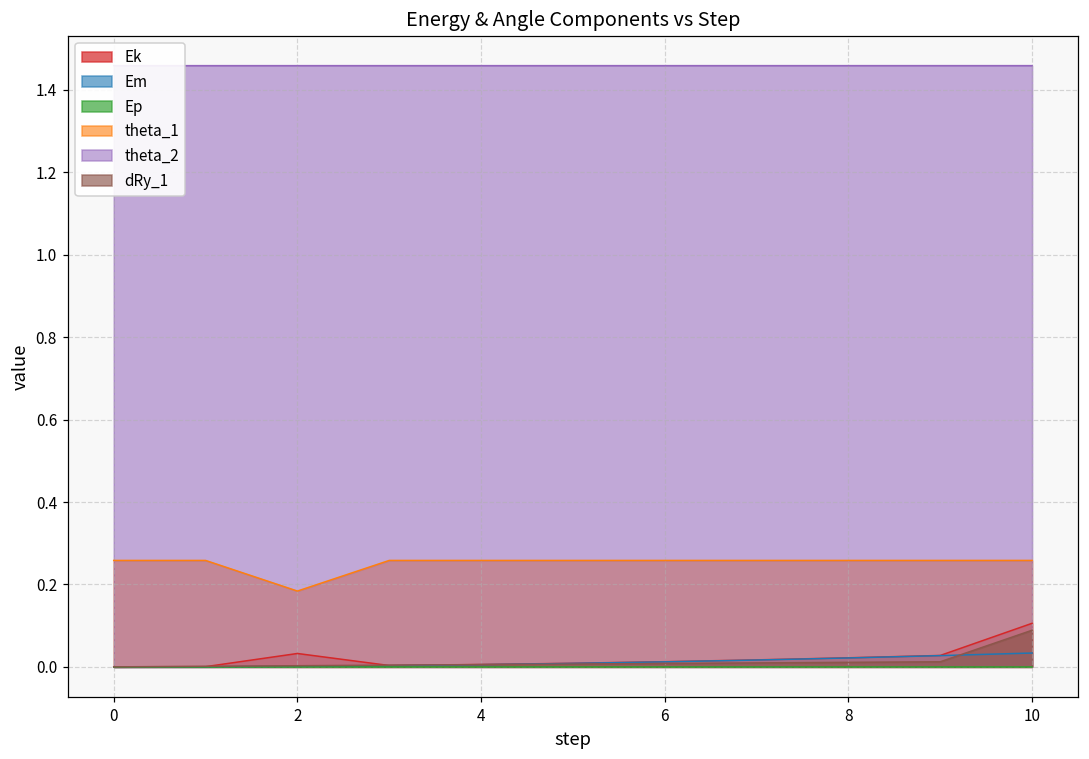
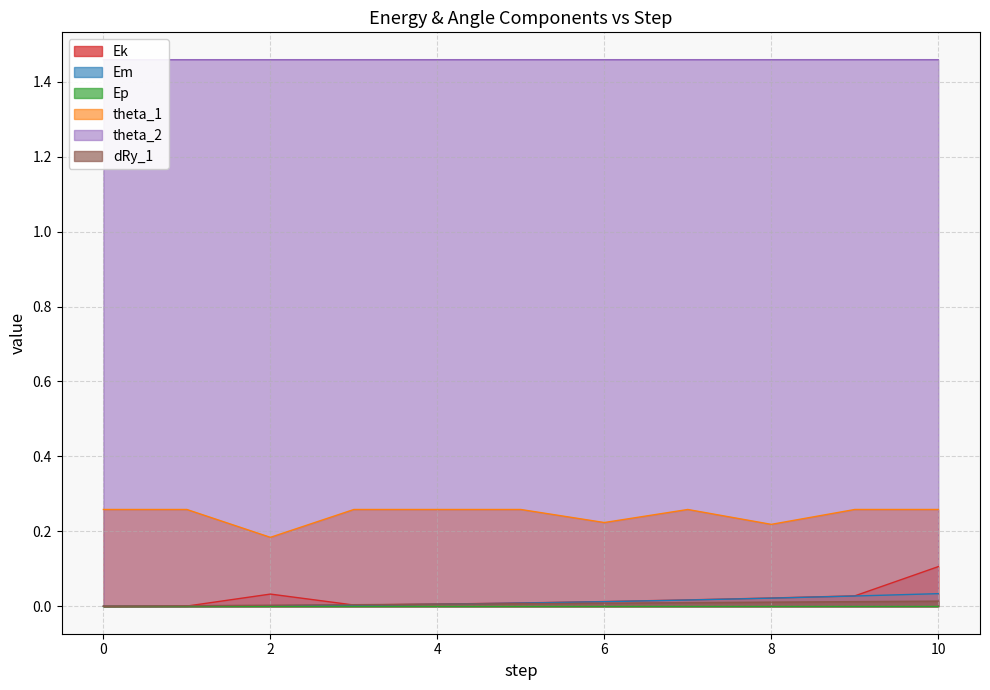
theta_1, 6: 0.26 -> 0.22
theta_1, 8: 0.26 -> 0.22
dRy_1, 10: 0.09 -> 0.01
